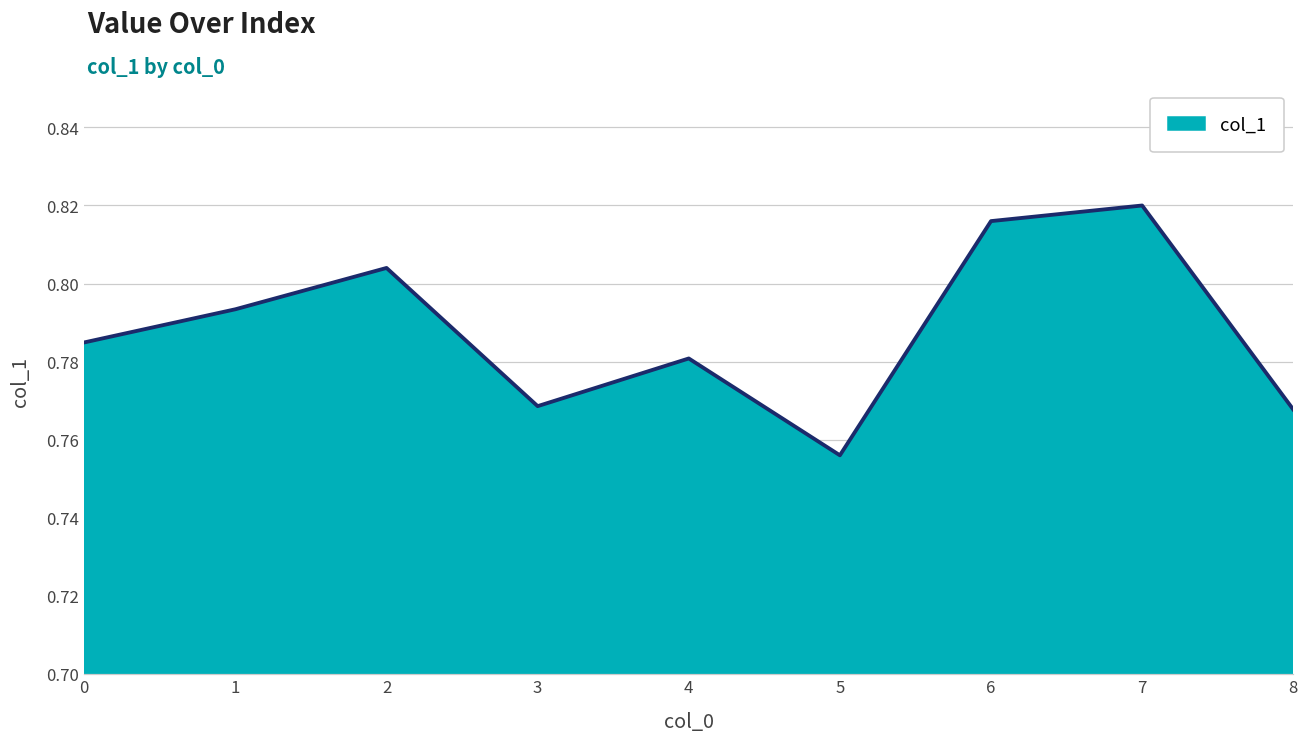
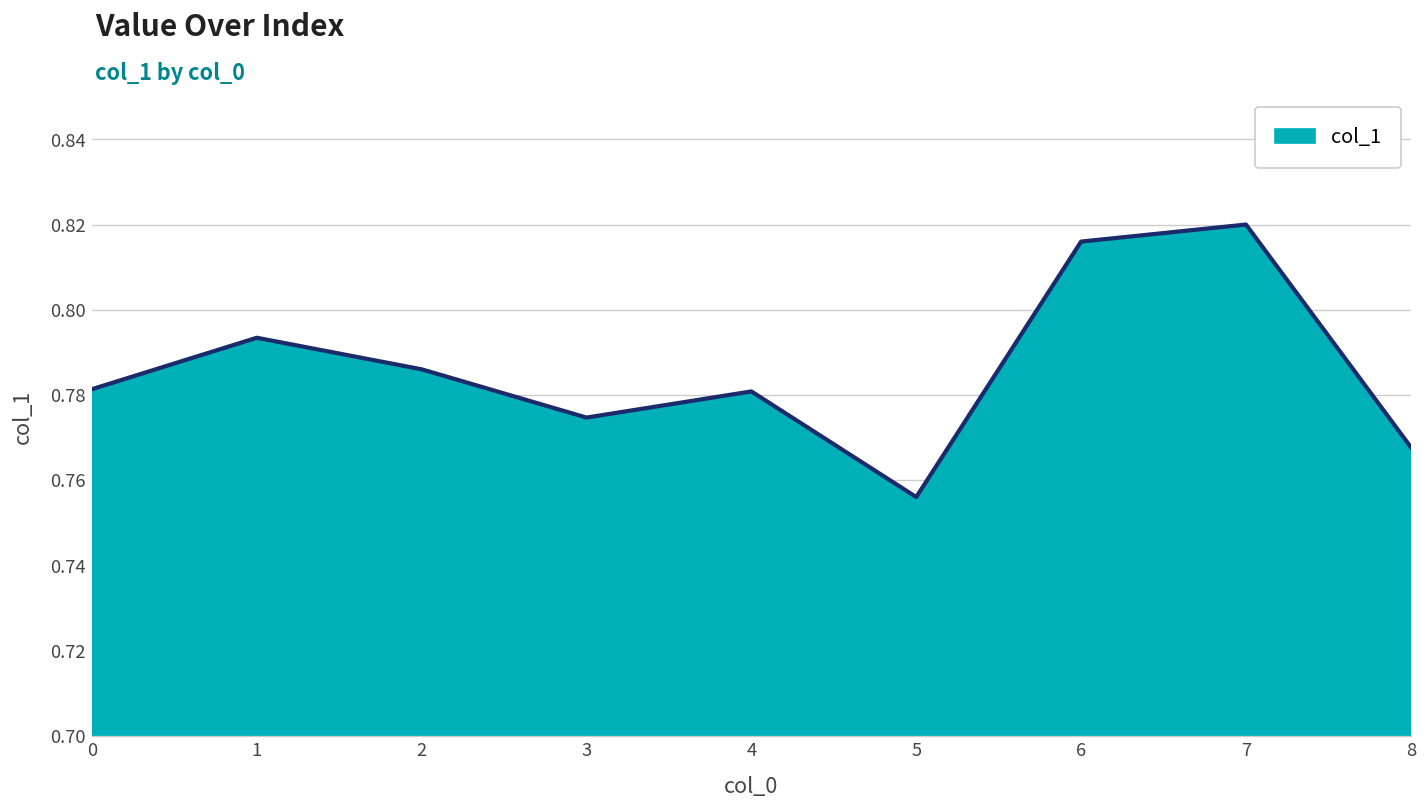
0: 0.785 -> 0.781
2: 0.804 -> 0.786
3: 0.769 -> 0.775
